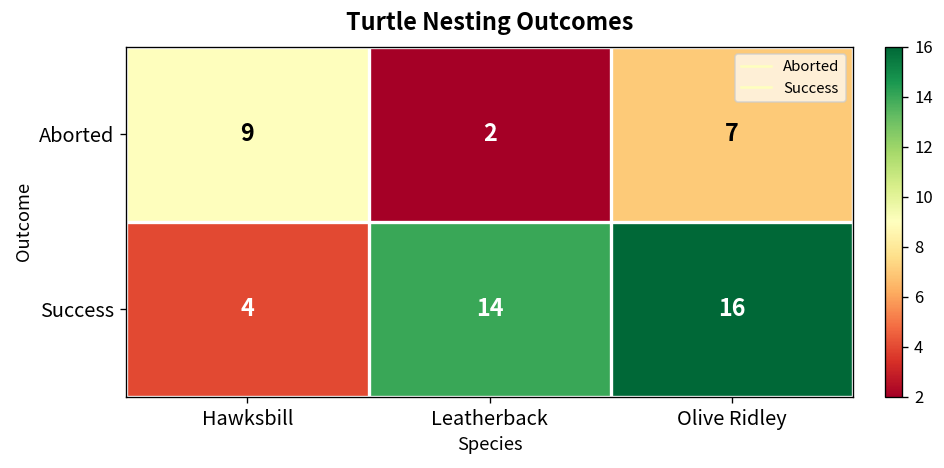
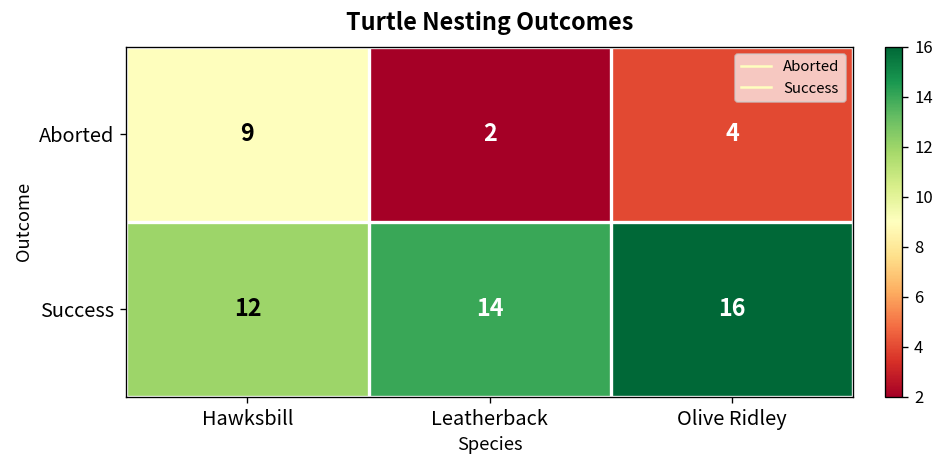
Aborted, Olive Ridley: 7 -> 4
Success, Hawksbill: 4 -> 12
